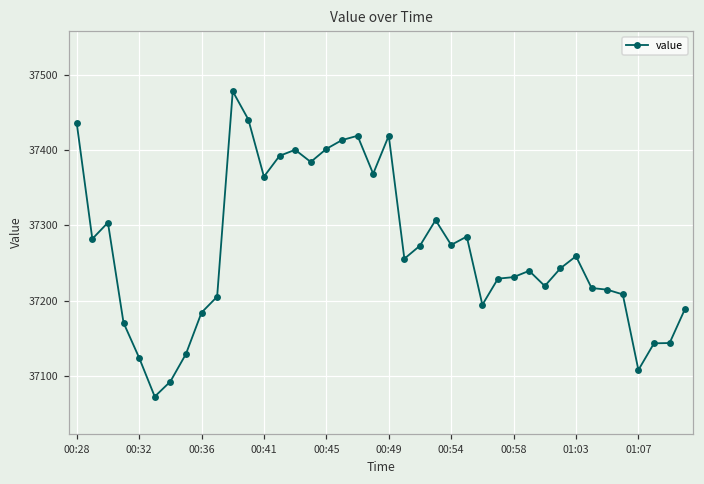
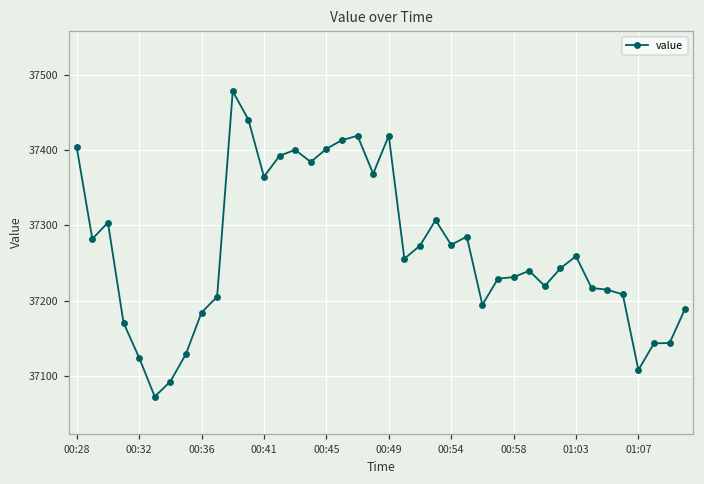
00:28: 37440 -> 37400
